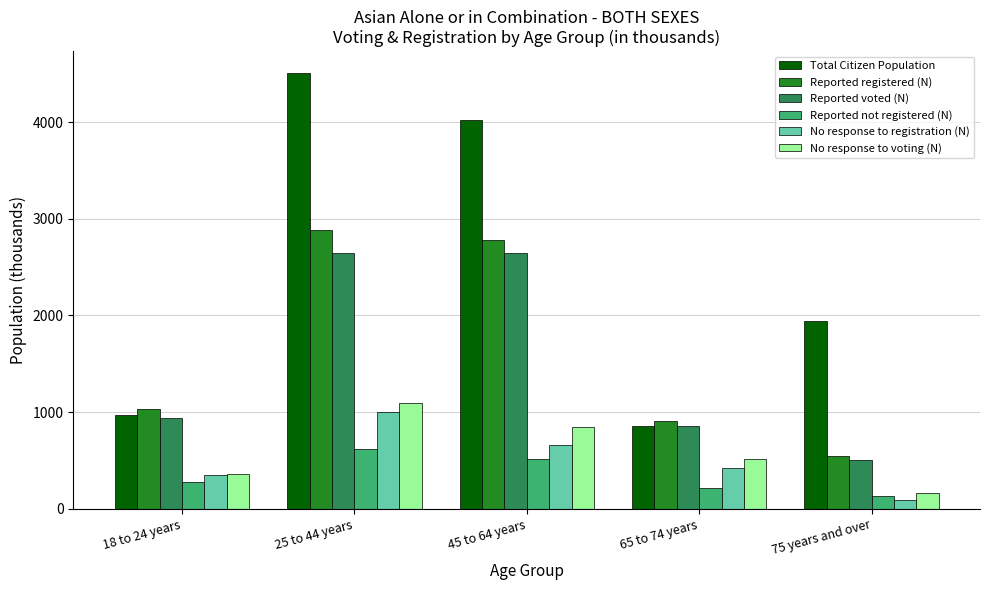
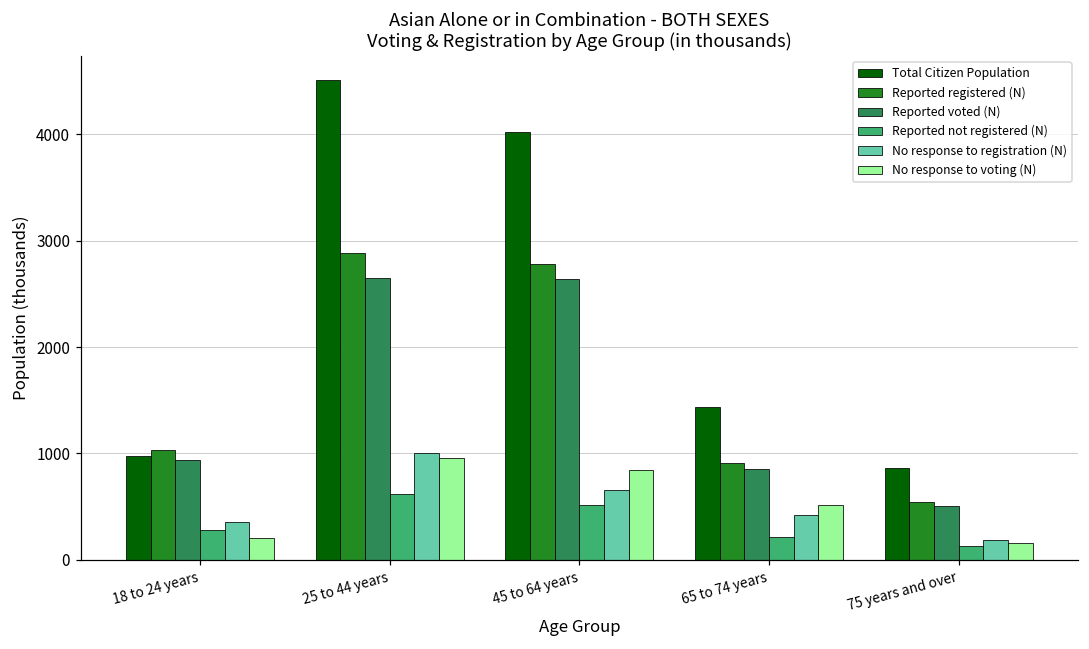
No response to voting (N), 18 to 24 years: 400 -> 200
No response to voting (N), 25 to 44 years: 1100 -> 1000
Total Citizen Population, 65 to 74 years: 900 -> 1400
Total Citizen Population, 75 years and over: 1900 -> 900
No response to registration (N), 75 years and over: 100 -> 200
